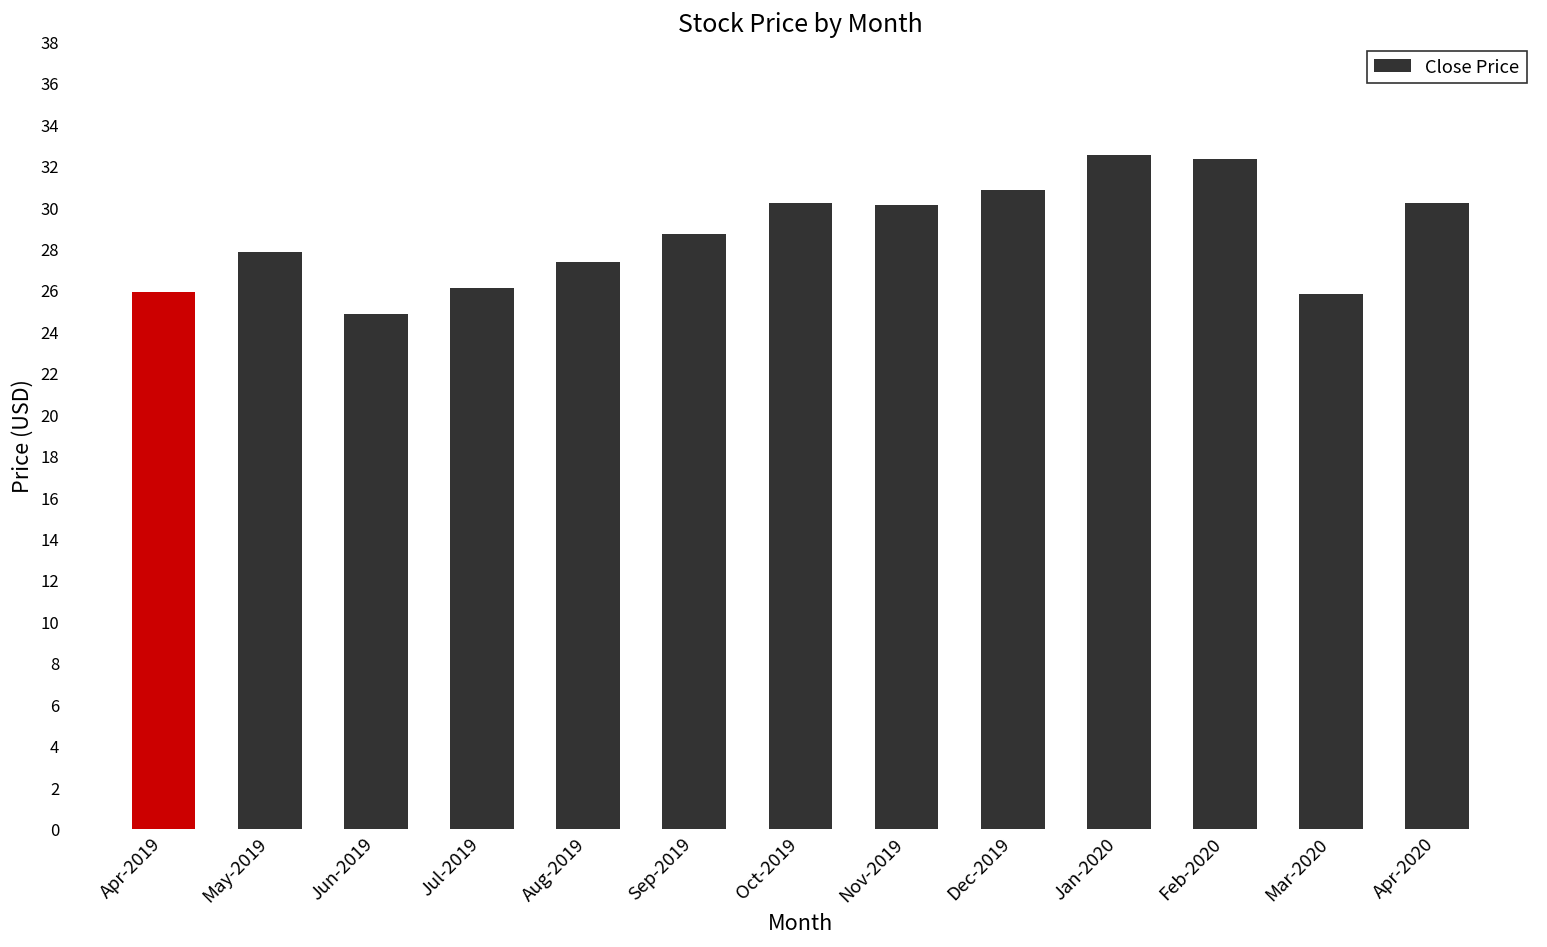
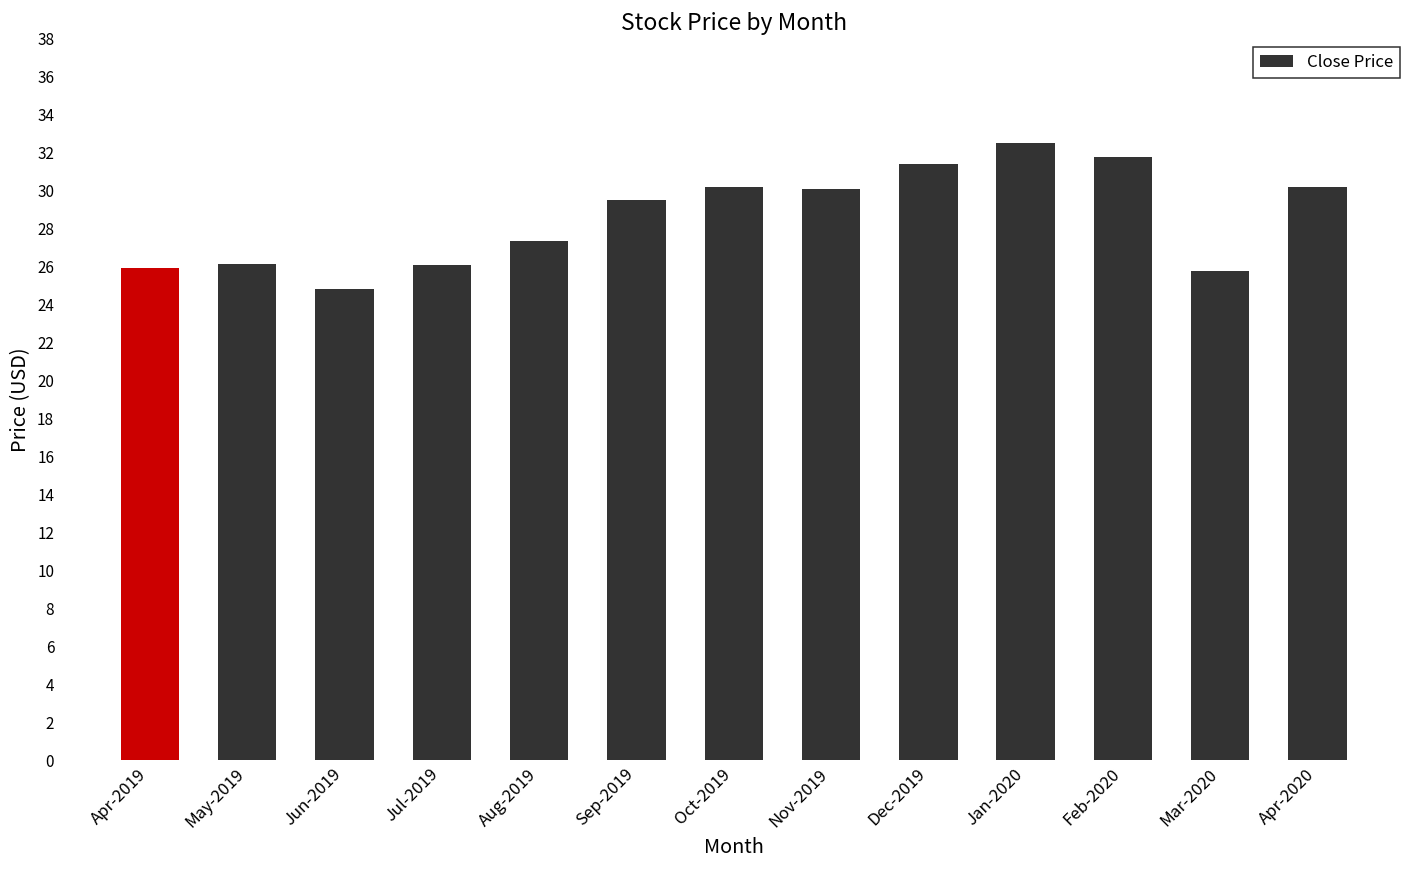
May-2019: 27.8 -> 26.2
Sep-2019: 28.7 -> 29.5
Dec-2019: 30.9 -> 31.4
Feb-2020: 32.3 -> 31.8
